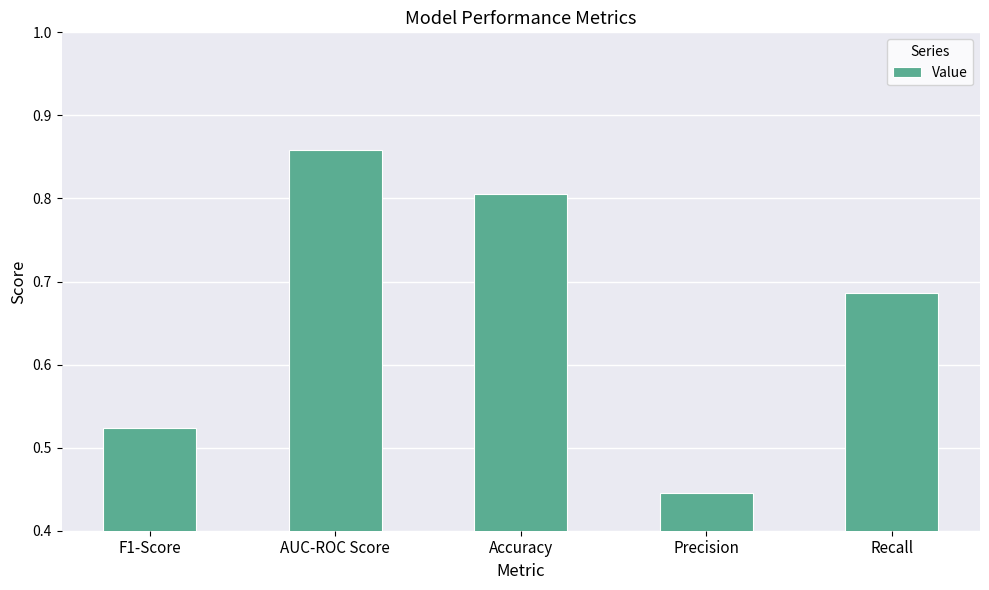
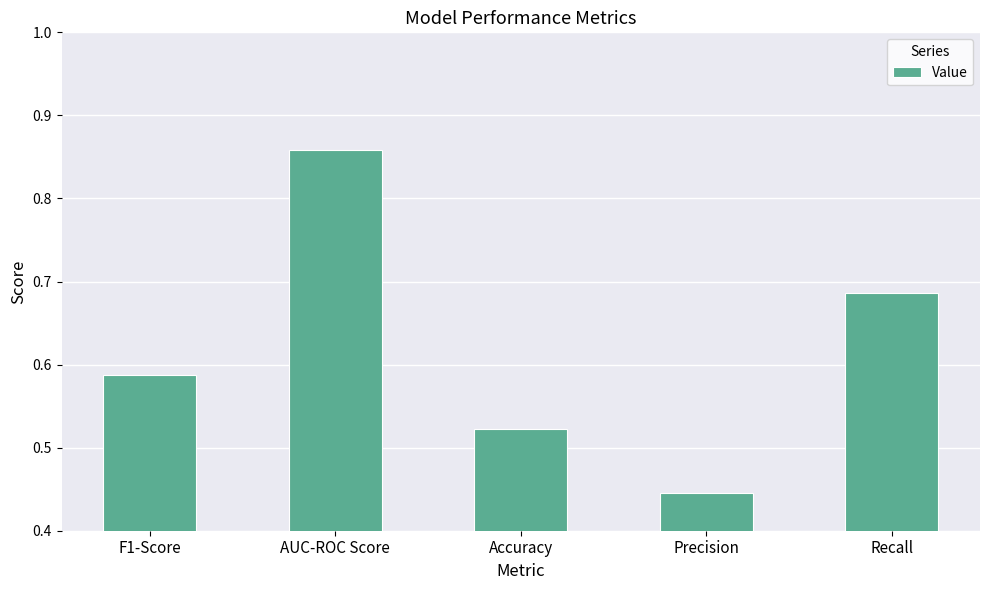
F1-Score: 0.52 -> 0.59
Accuracy: 0.81 -> 0.52
